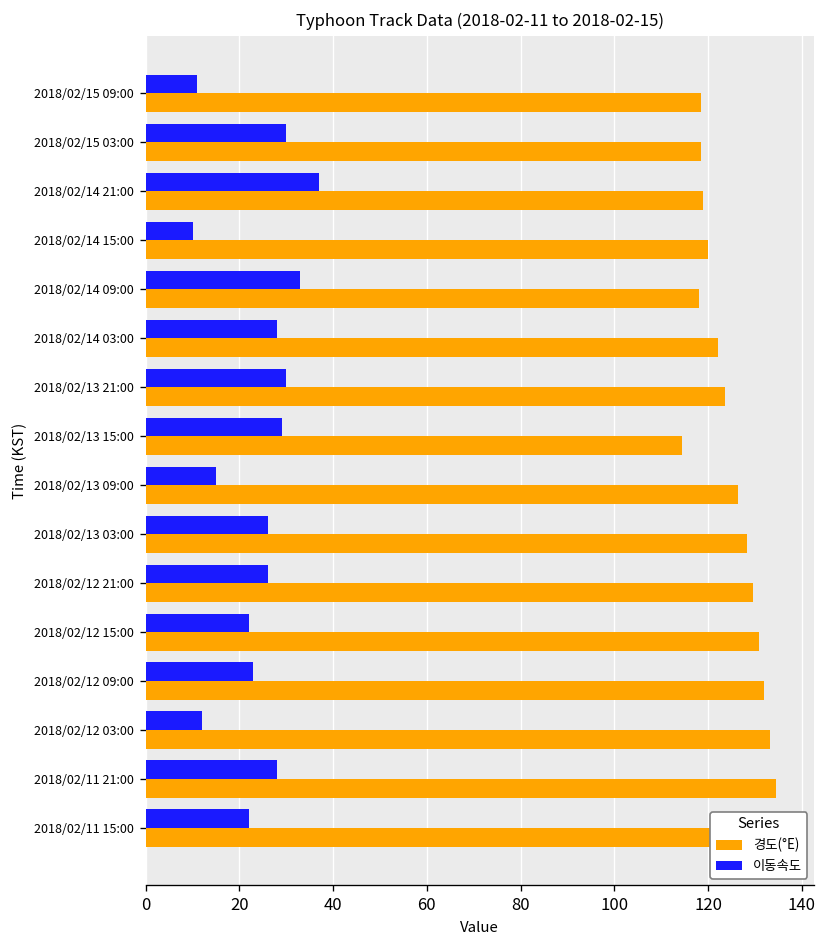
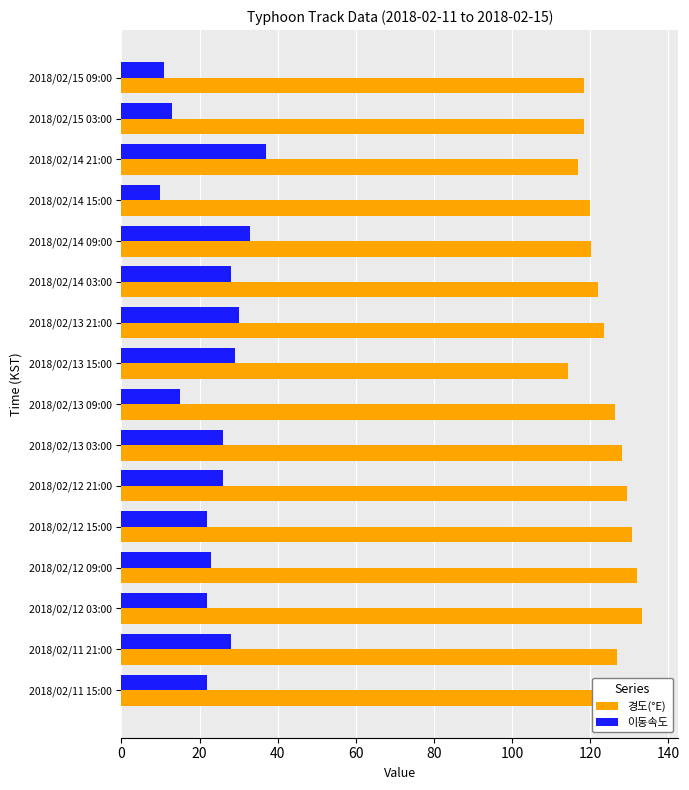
이동속도, 2018/02/15 03:00: 30 -> 13
경도(°E), 2018/02/14 21:00: 119 -> 117
경도(°E), 2018/02/14 09:00: 118 -> 120
이동속도, 2018/02/12 03:00: 12 -> 22
경도(°E), 2018/02/11 21:00: 134 -> 127
